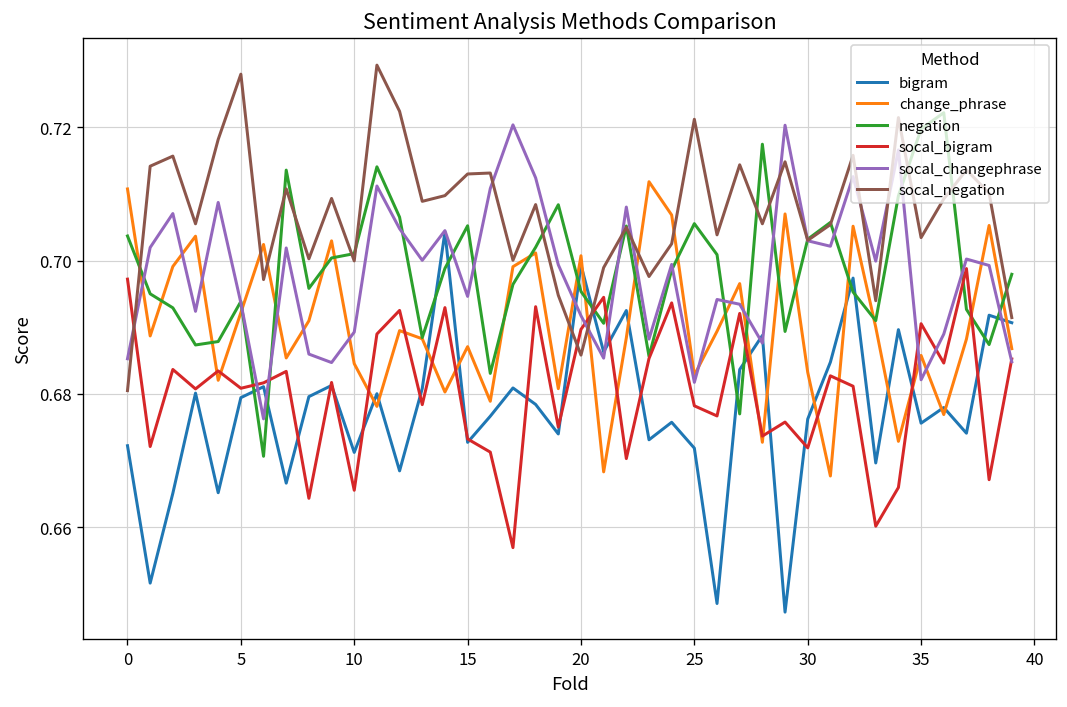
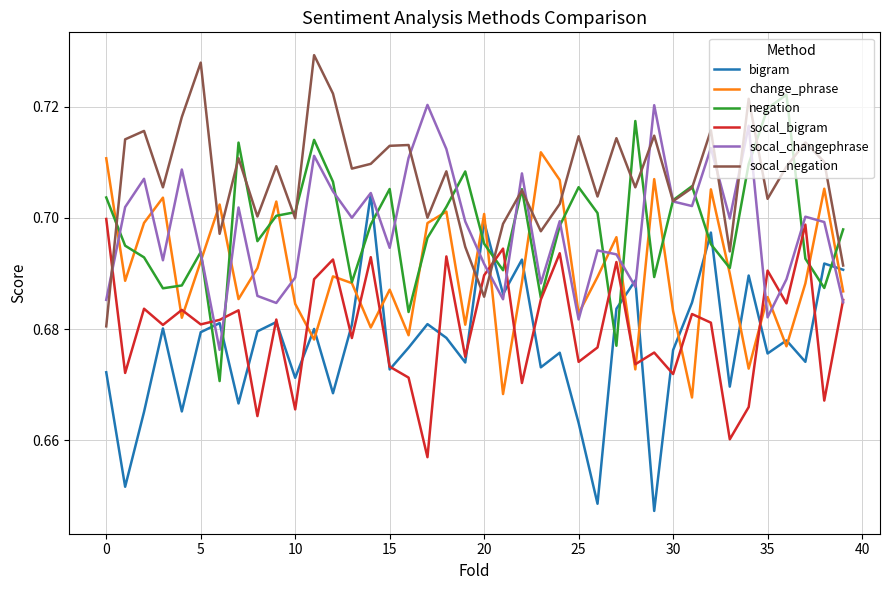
socal_bigram, 0: 0.697 -> 0.700
bigram, 25: 0.672 -> 0.663
socal_bigram, 25: 0.678 -> 0.674
socal_negation, 25: 0.721 -> 0.715
